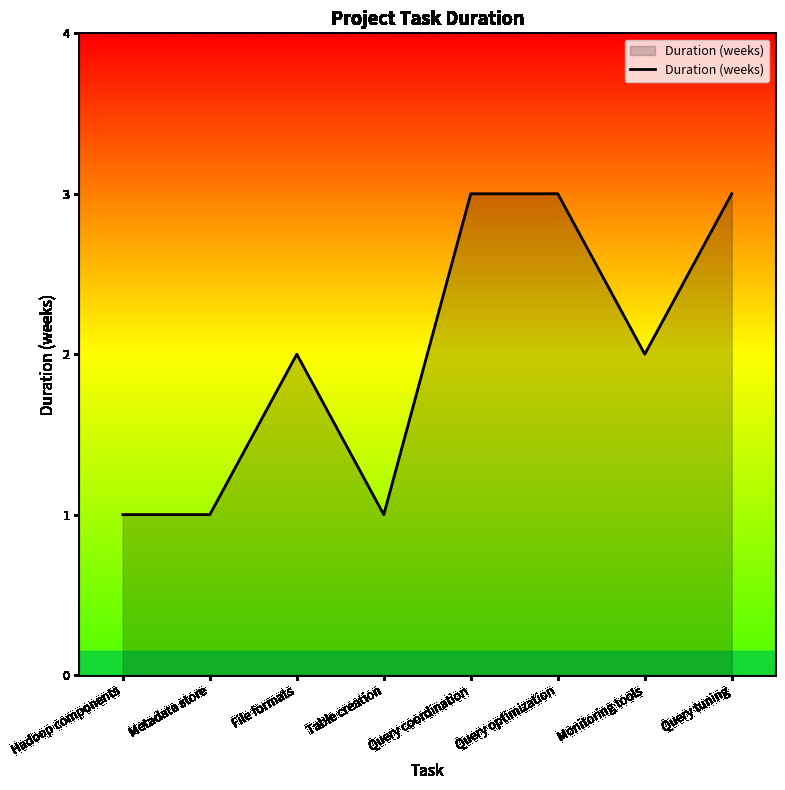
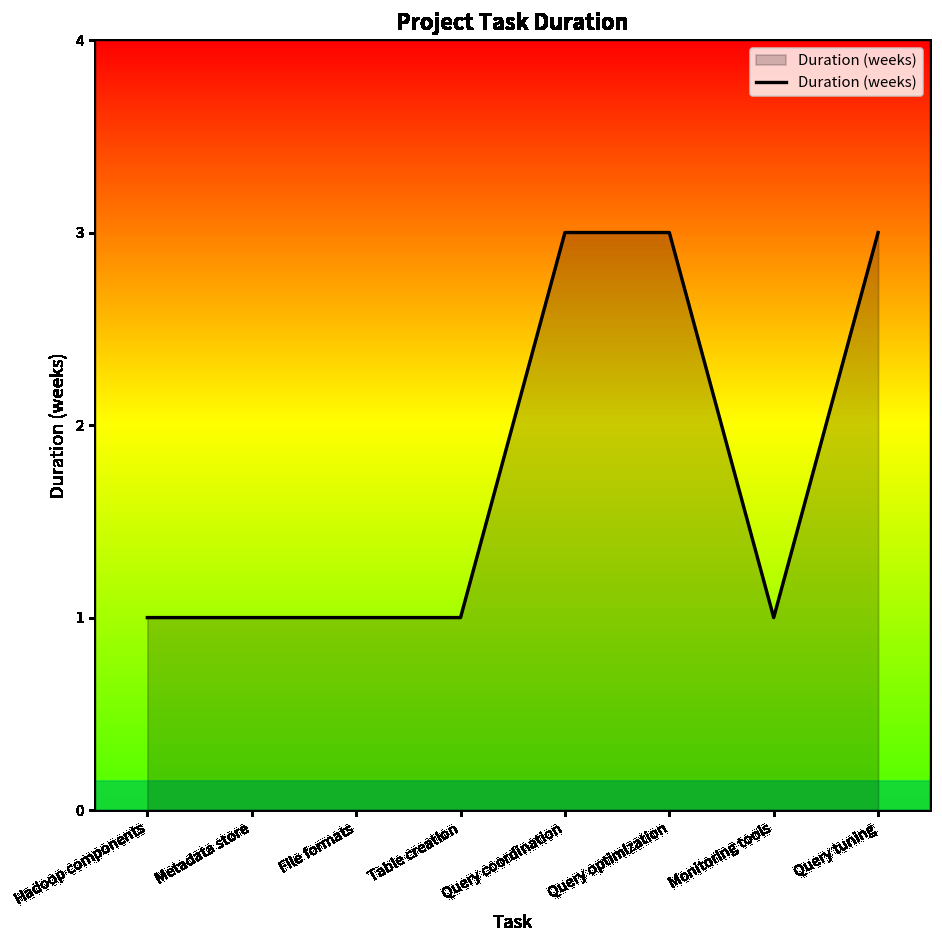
File formats: 2 -> 1
Monitoring tools: 2 -> 1
